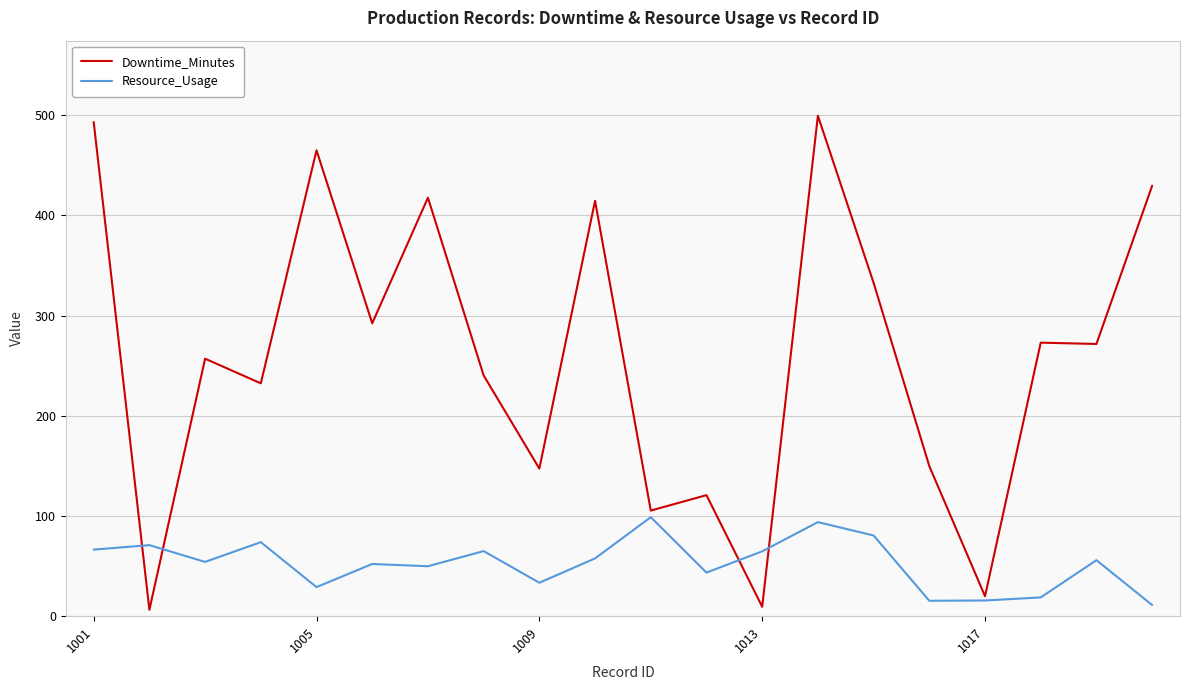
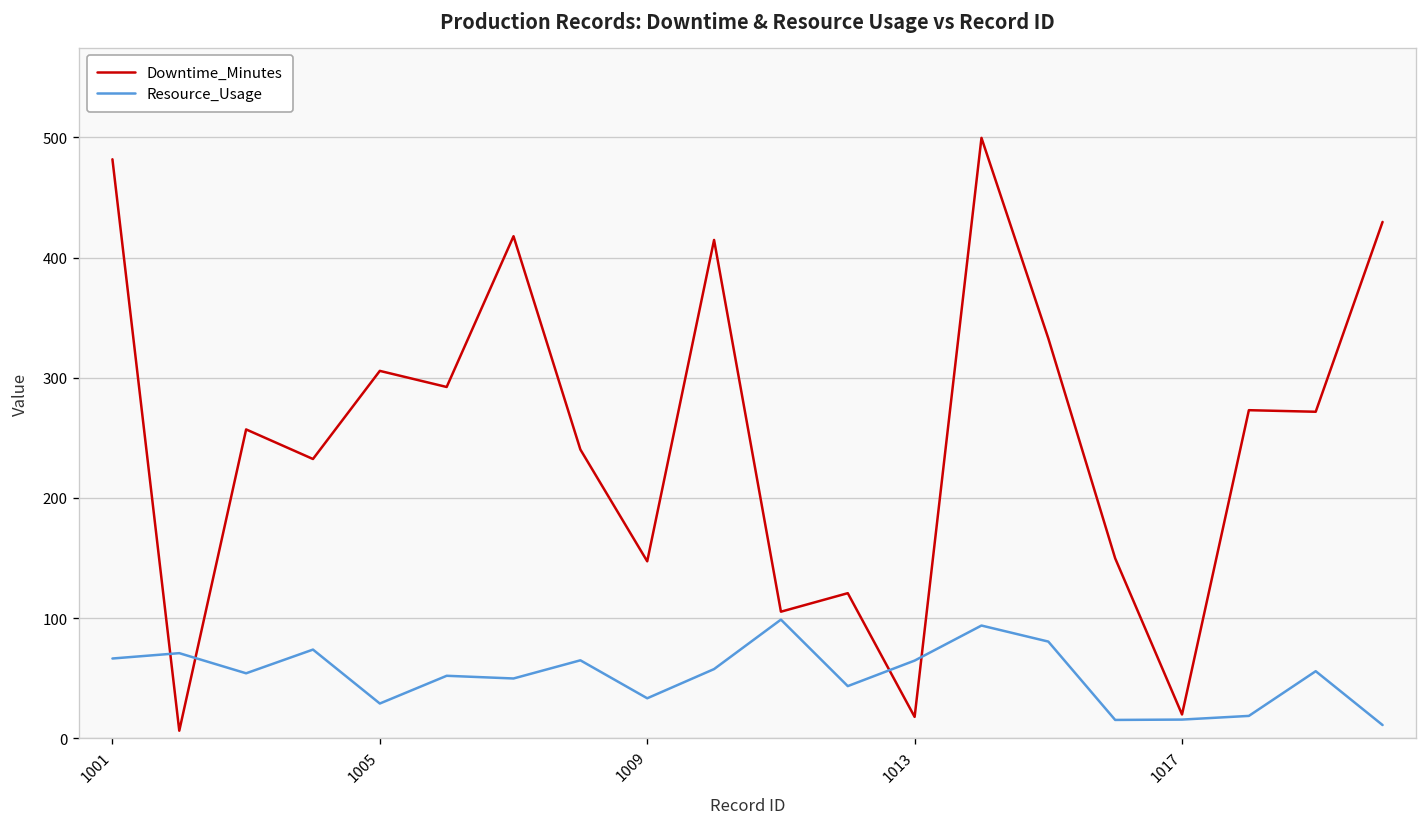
Downtime_Minutes, 1001: 493 -> 482
Downtime_Minutes, 1005: 465 -> 306
Downtime_Minutes, 1013: 9 -> 18
